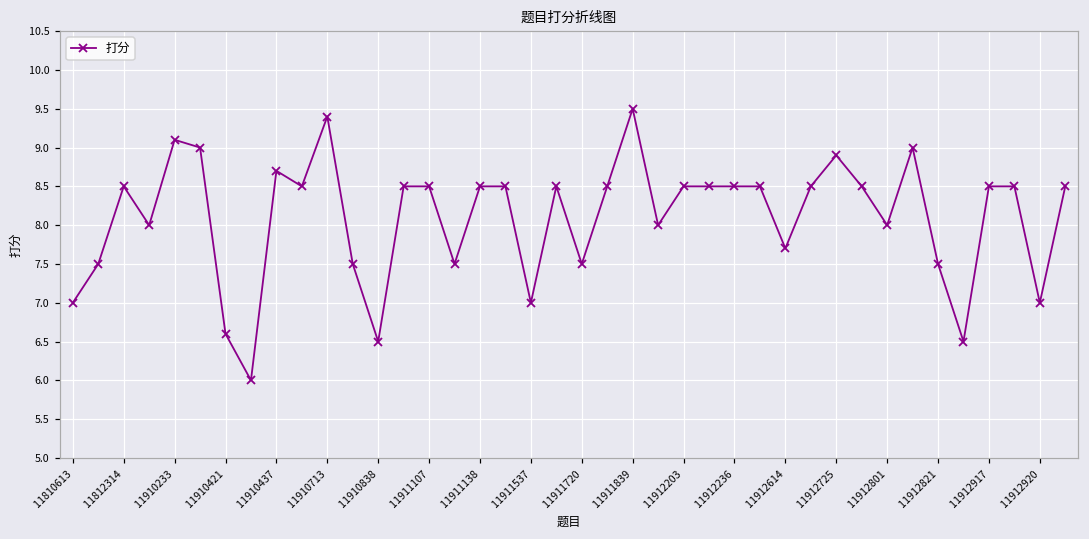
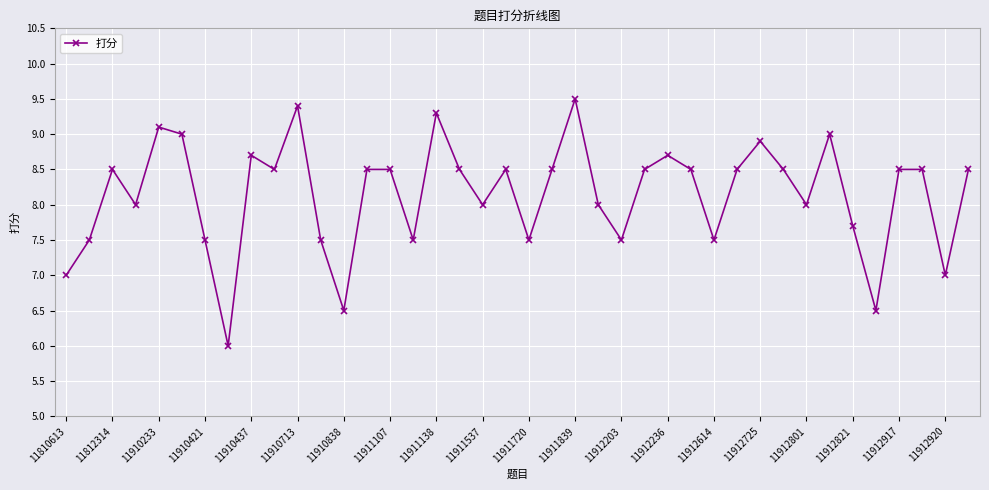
11910421: 6.6 -> 7.5
11911138: 8.5 -> 9.3
11911537: 7 -> 8
11912203: 8.5 -> 7.5
11912236: 8.5 -> 8.7
11912614: 7.7 -> 7.5
11912821: 7.5 -> 7.7
